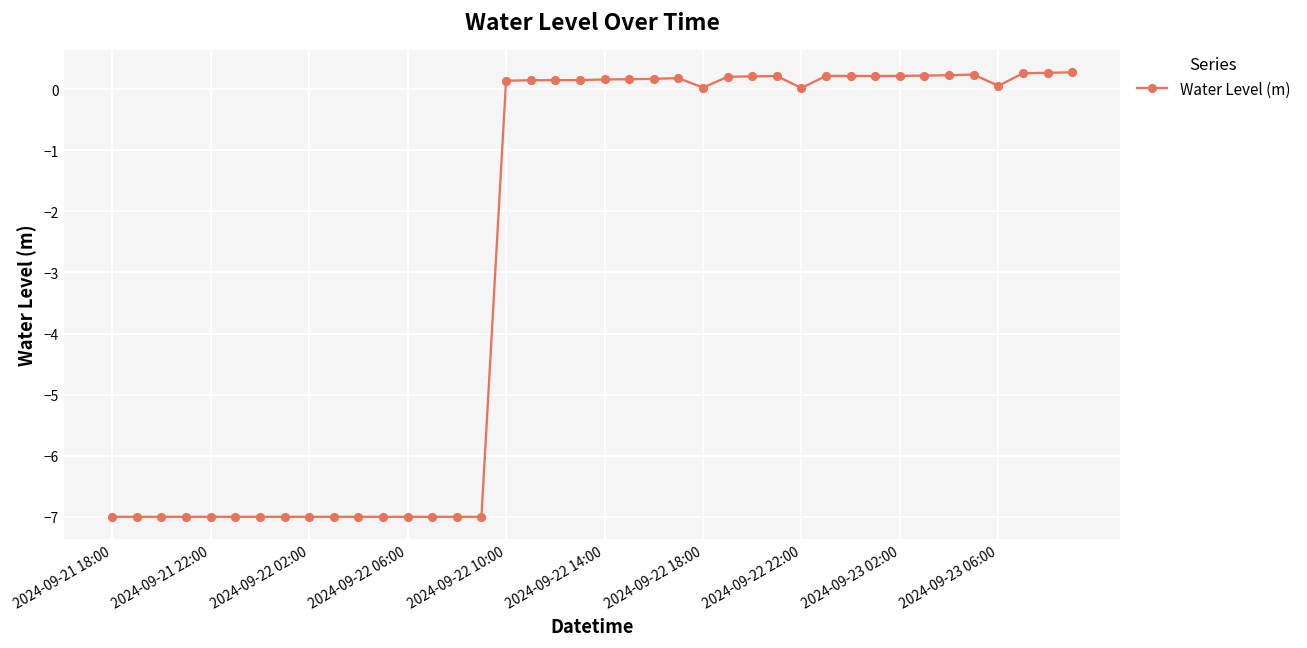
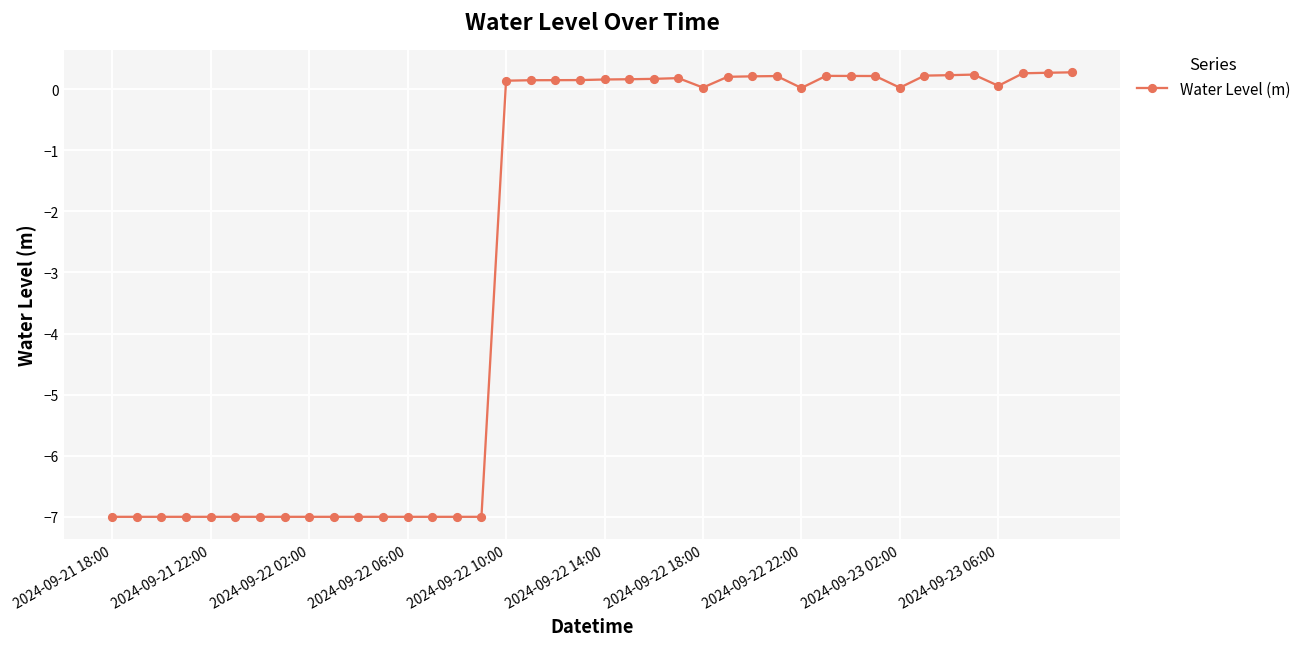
2024-09-23 02:00: 0.2 -> 0.0
